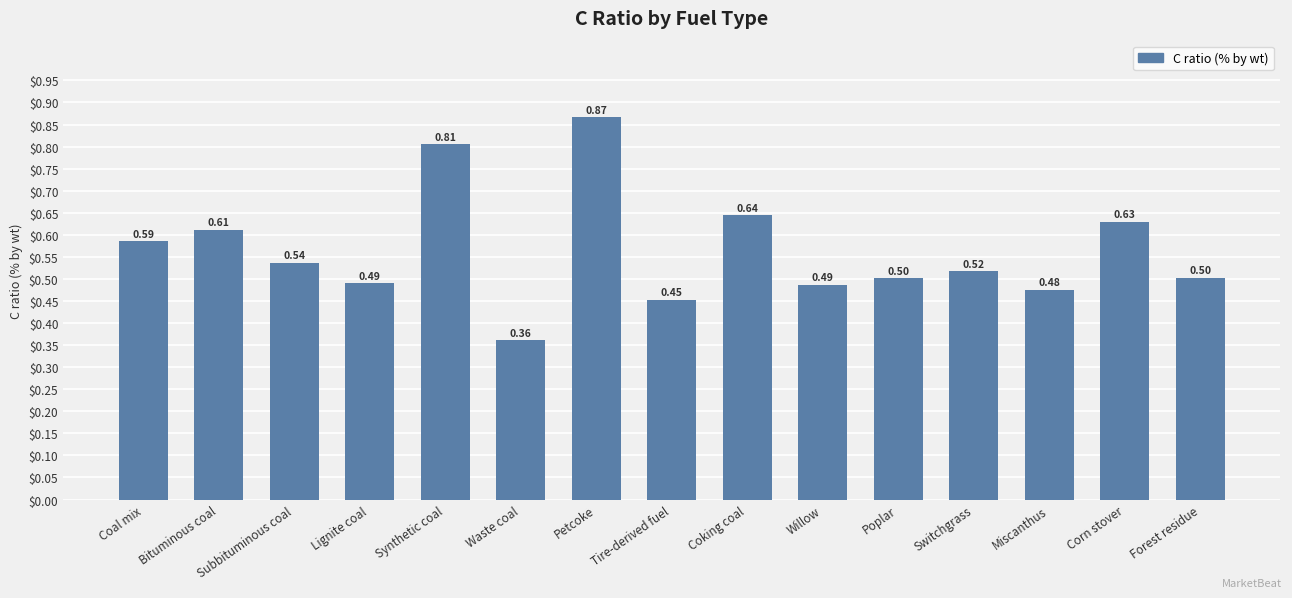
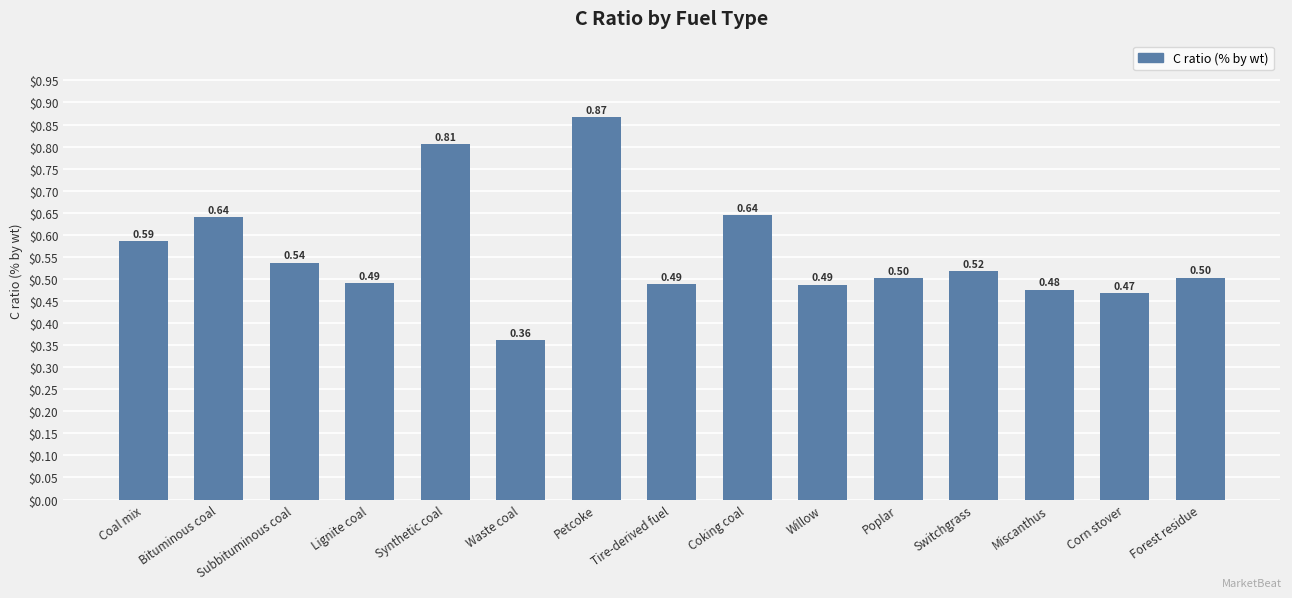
Bituminous coal: 0.61 -> 0.64
Tire-derived fuel: 0.45 -> 0.49
Corn stover: 0.63 -> 0.47
